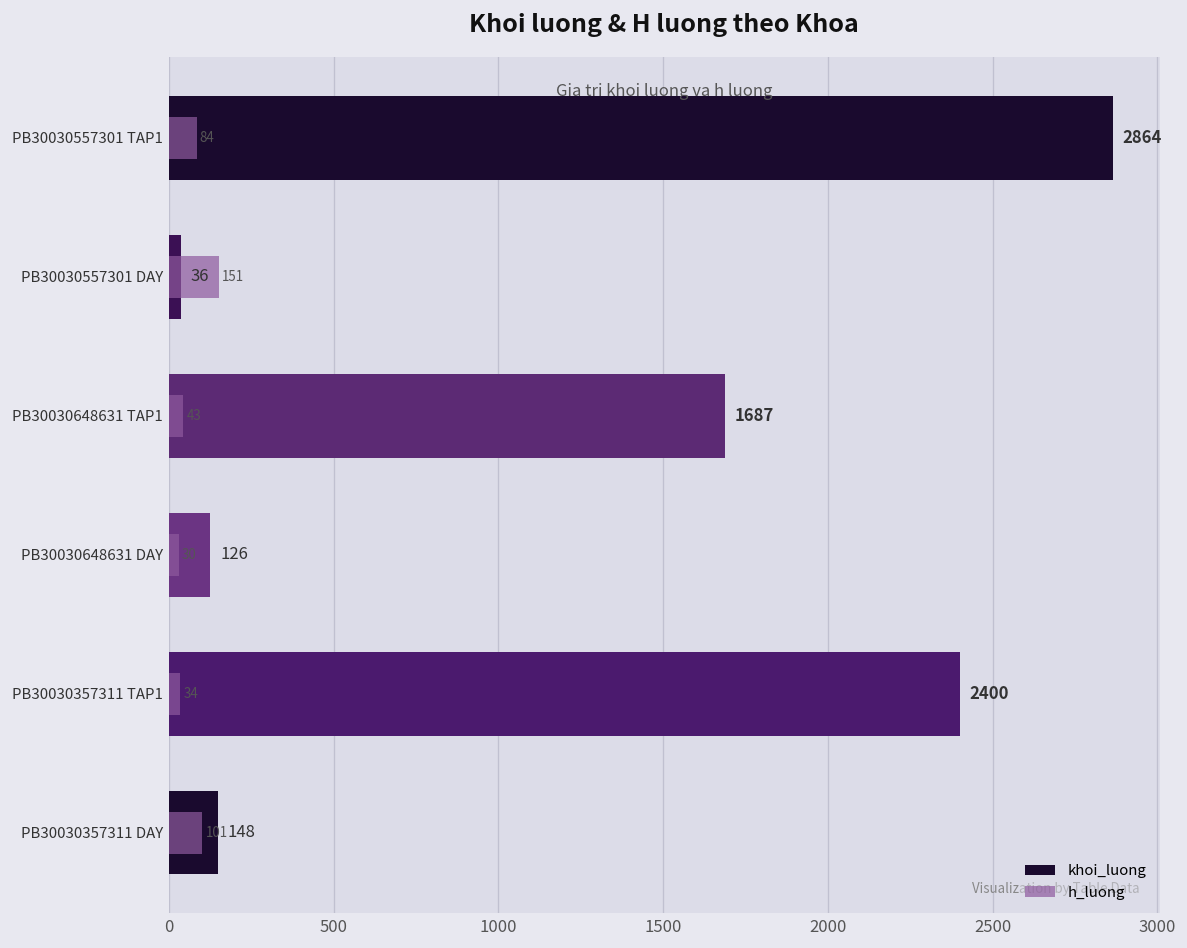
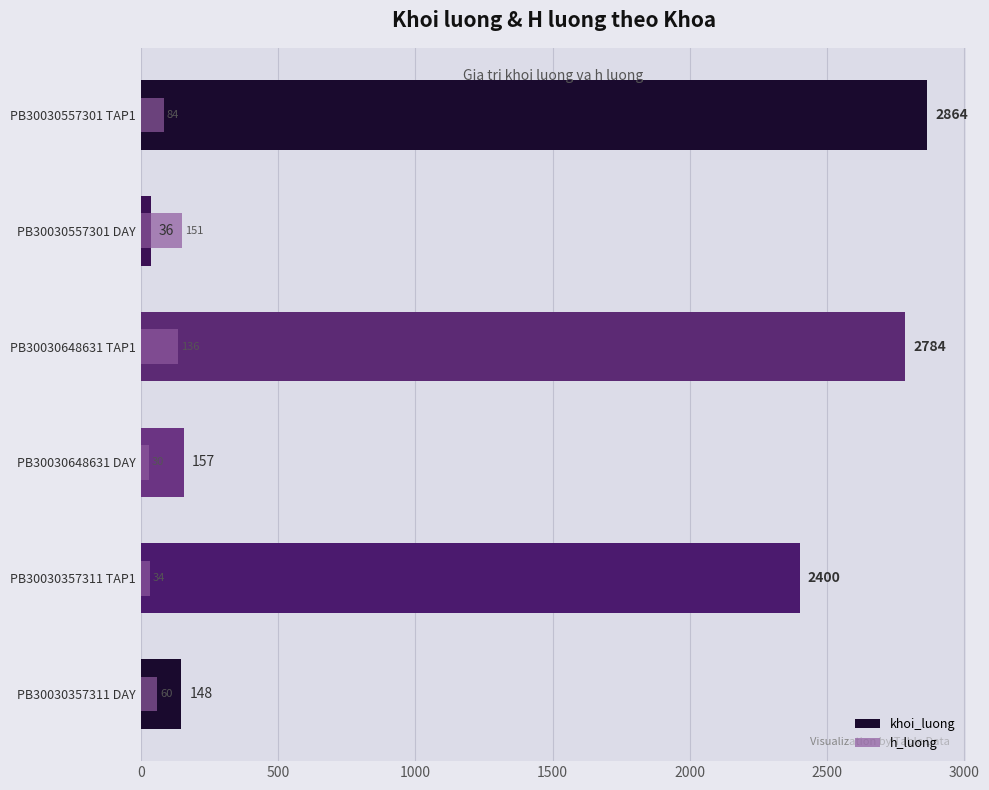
khoi_luong, PB30030648631 TAP1: 1687 -> 2784
h_luong, PB30030648631 TAP1: 40 -> 140
khoi_luong, PB30030648631 DAY: 126 -> 157
h_luong, PB30030357311 DAY: 101 -> 60
